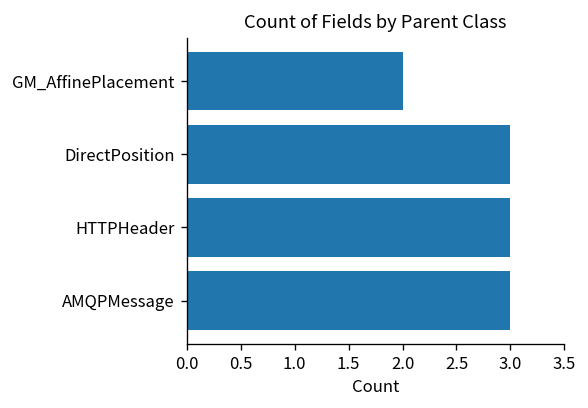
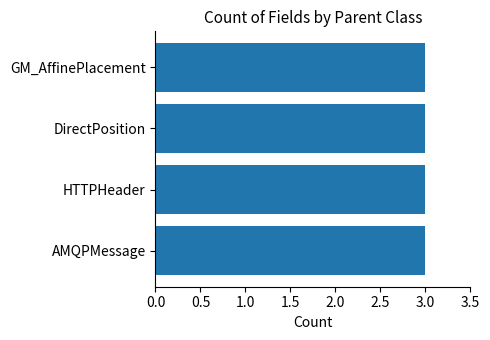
GM_AffinePlacement: 2 -> 3
